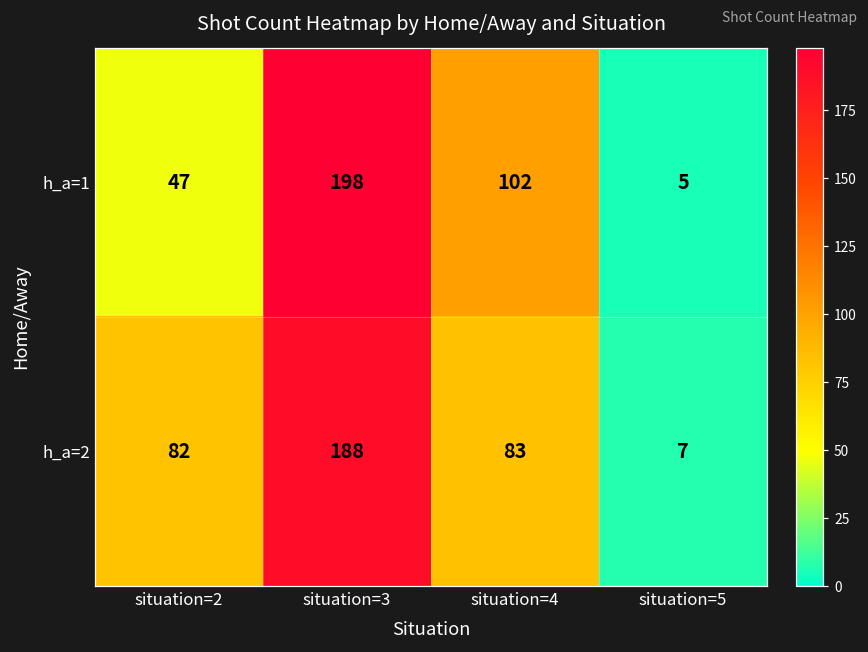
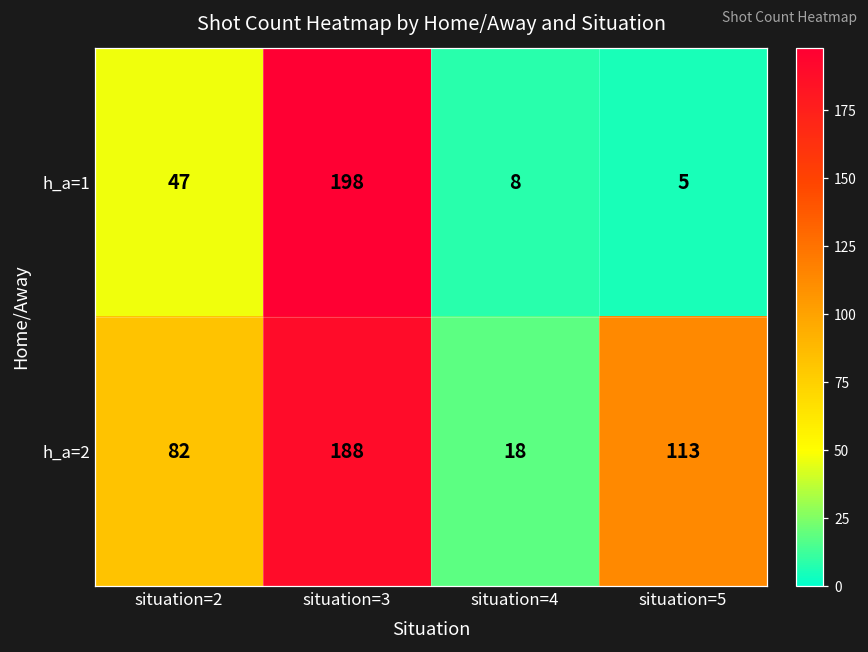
h_a=1, situation=4: 102 -> 8
h_a=2, situation=4: 83 -> 18
h_a=2, situation=5: 7 -> 113
